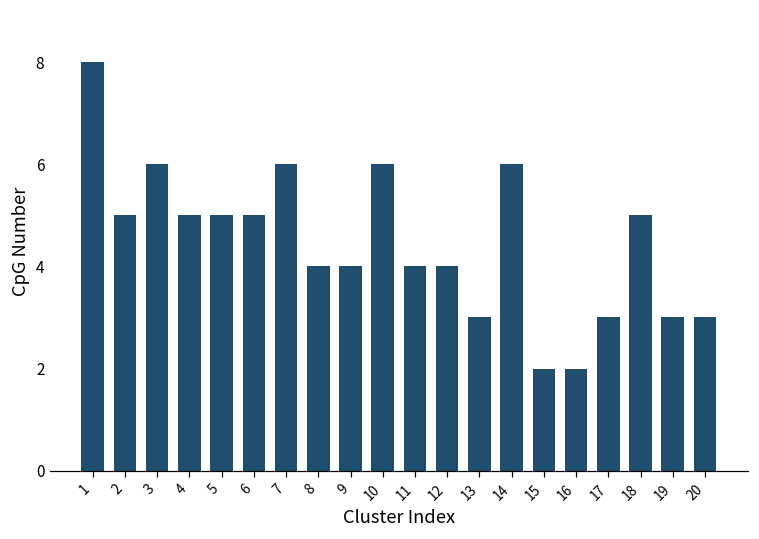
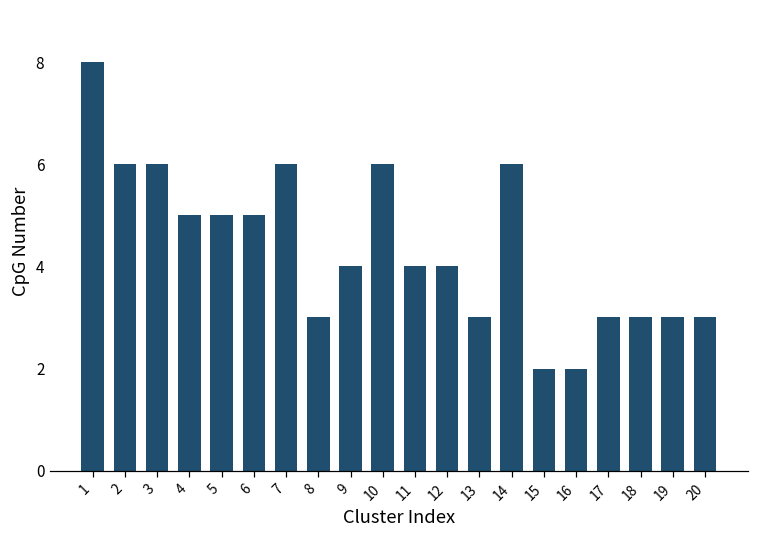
2: 5 -> 6
8: 4 -> 3
18: 5 -> 3
